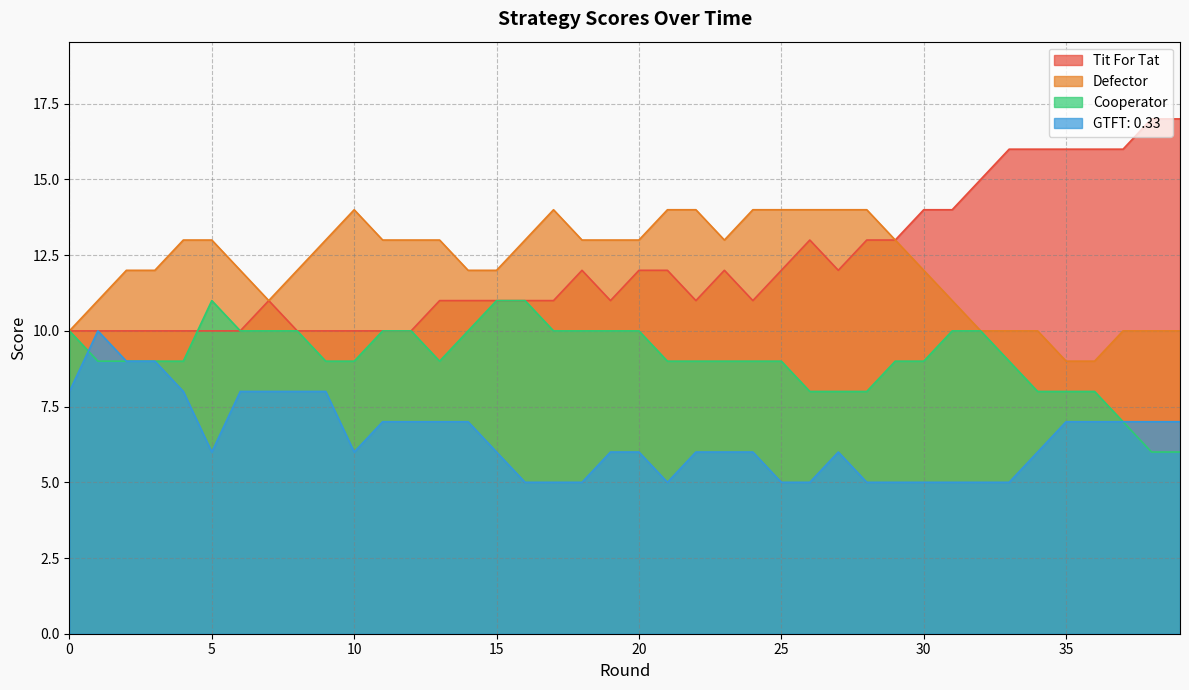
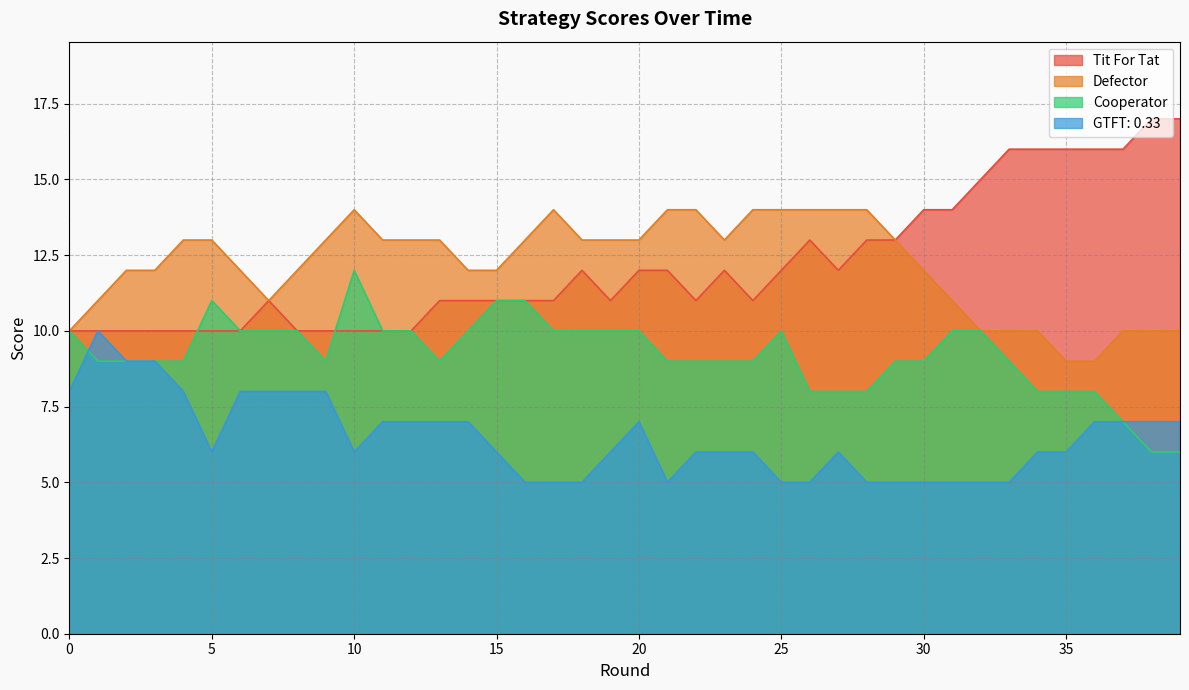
Cooperator, 10: 9 -> 12
GTFT: 0.33, 20: 6 -> 7
Cooperator, 25: 9 -> 10
GTFT: 0.33, 35: 7 -> 6
